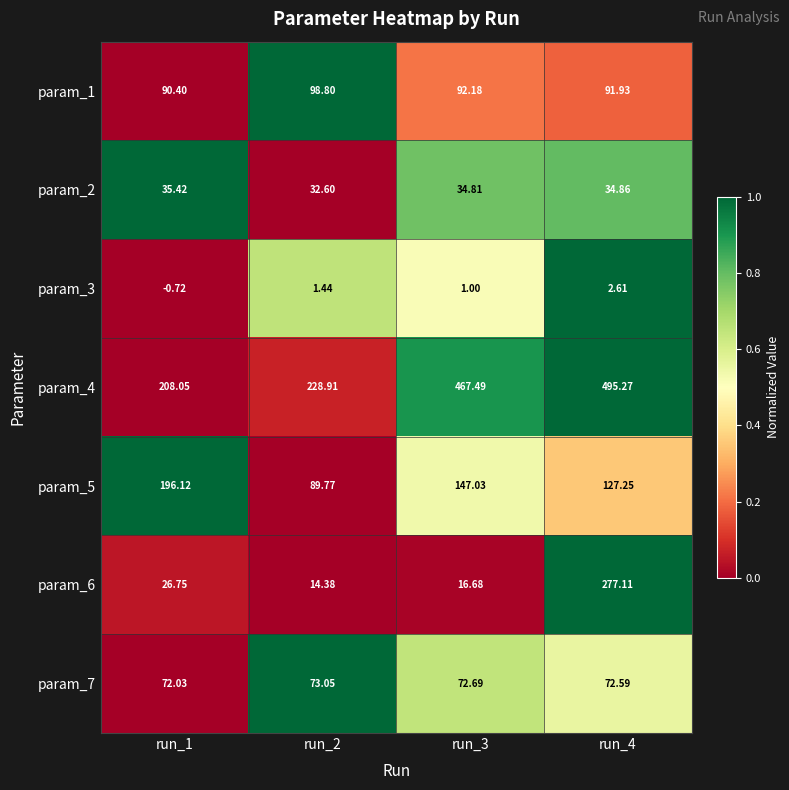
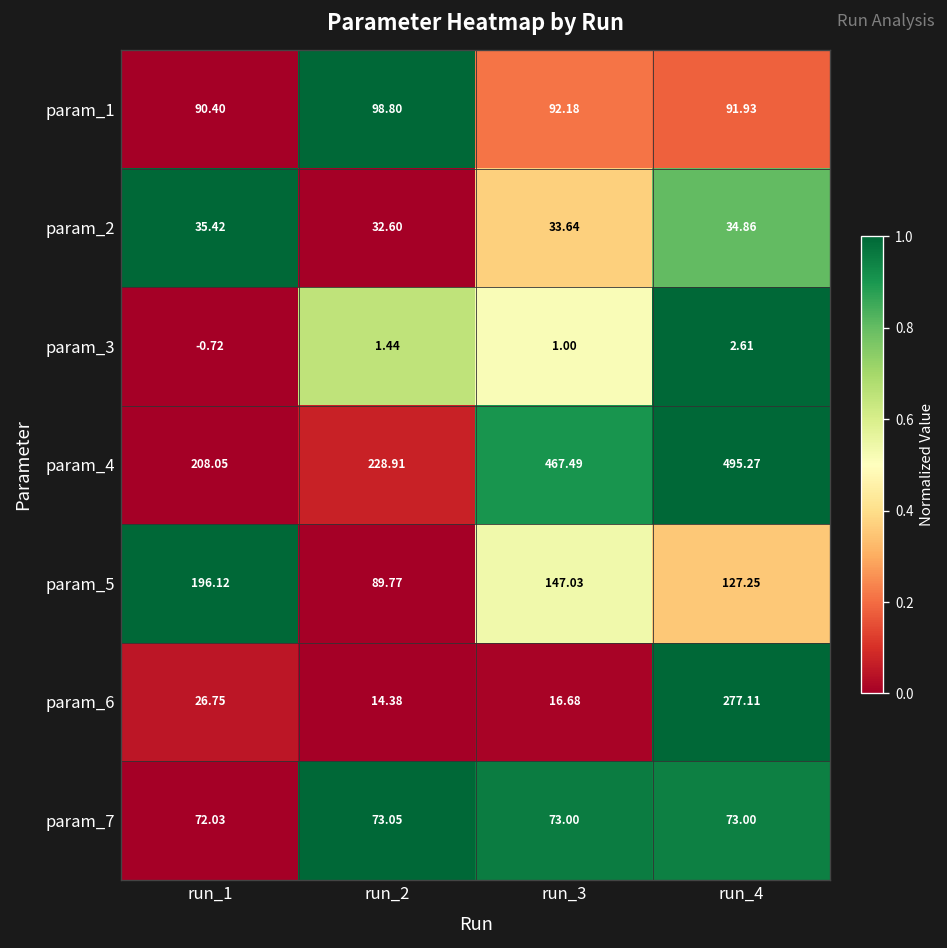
param_2, run_3: 34.81 -> 33.64
param_7, run_3: 72.69 -> 73.00
param_7, run_4: 72.59 -> 73.00
